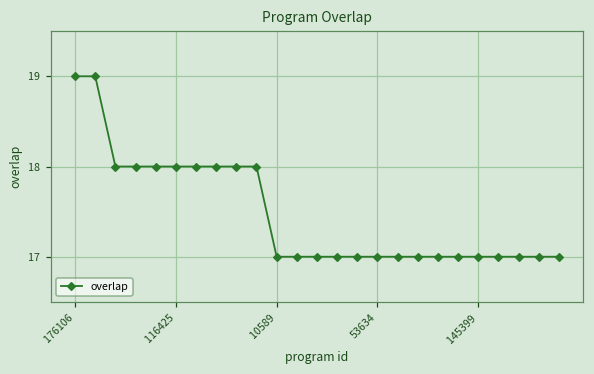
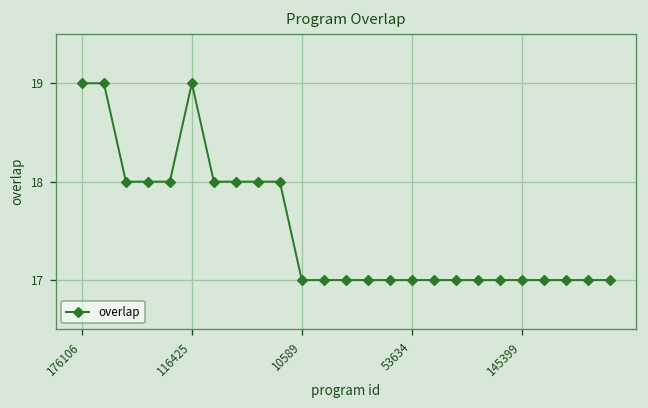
116425: 18 -> 19
